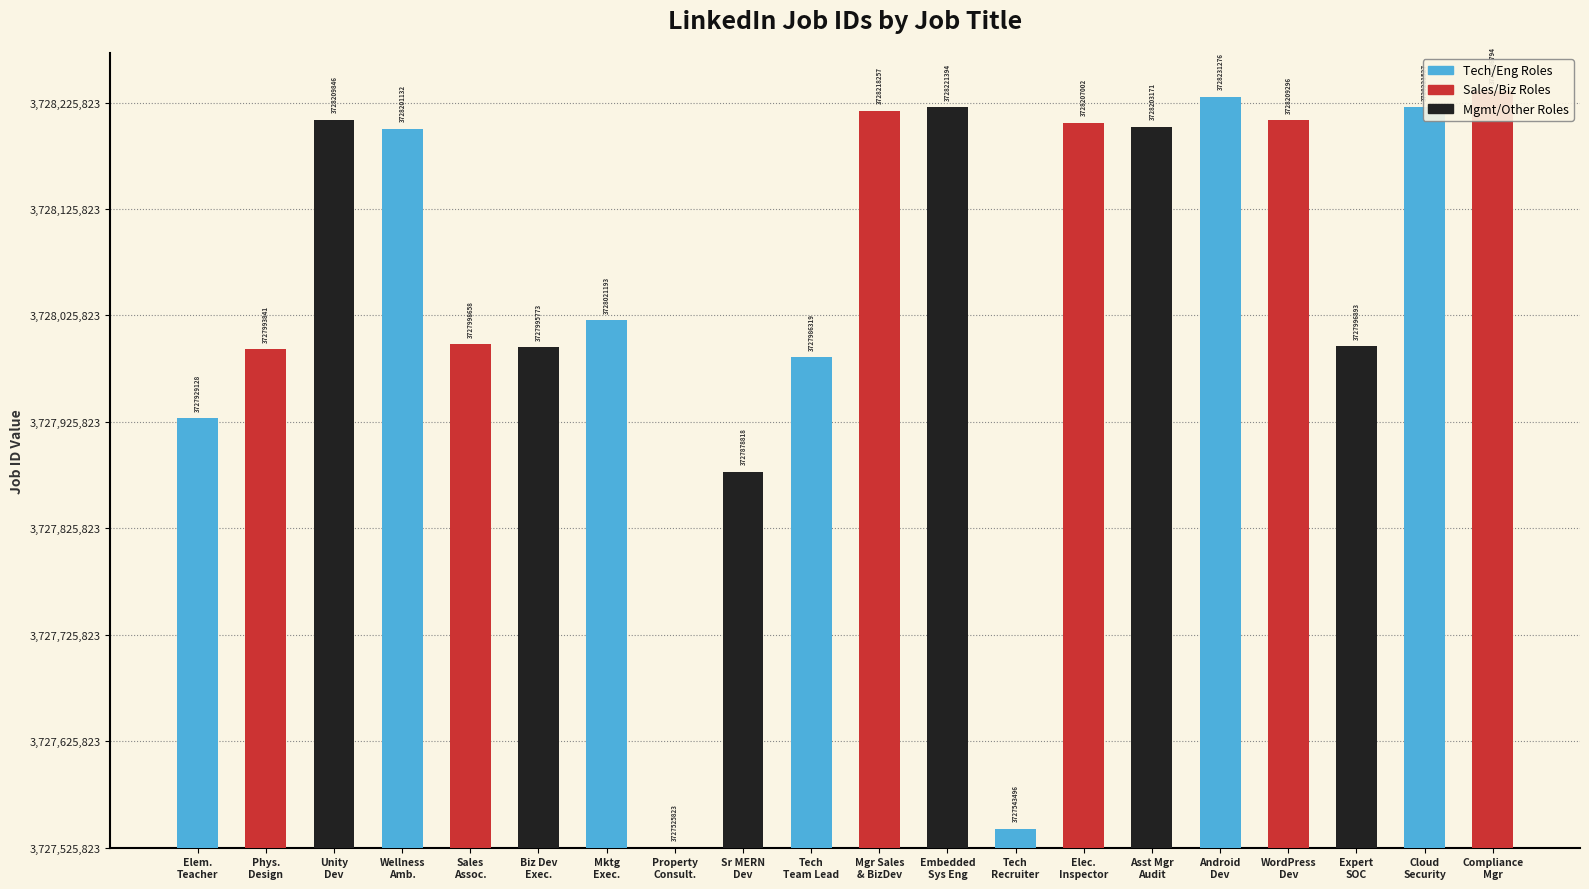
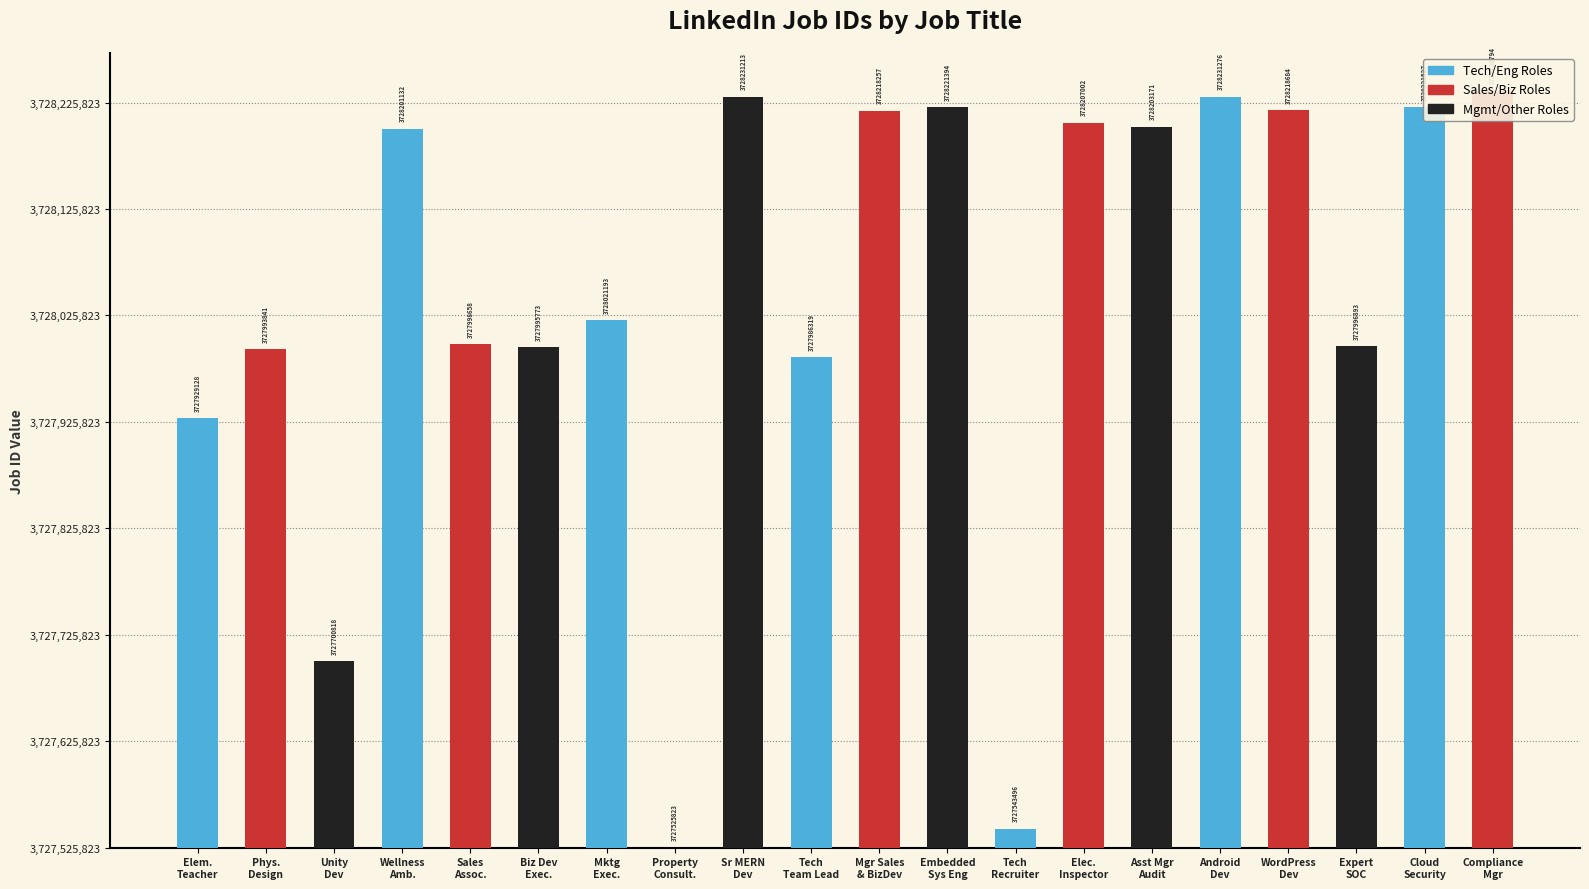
Unity Dev: 3728209846 -> 3727700818
Sr MERN Dev: 3727878818 -> 3728231213
WordPress Dev: 3728209296 -> 3728218684
